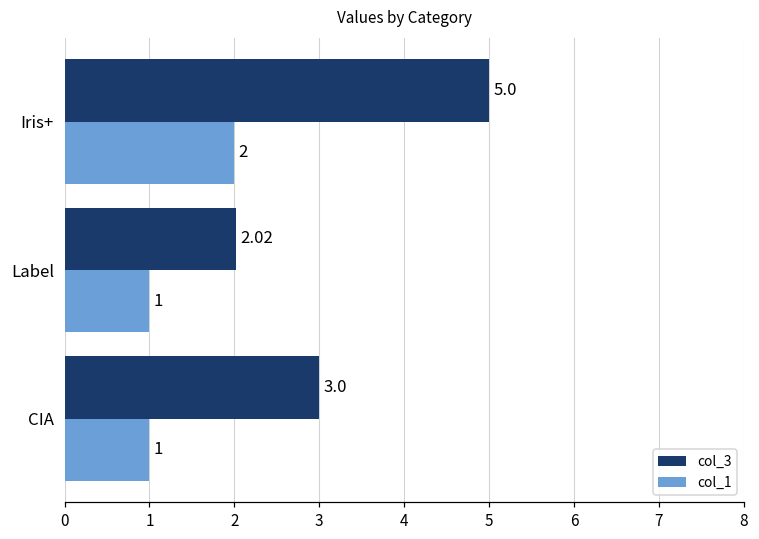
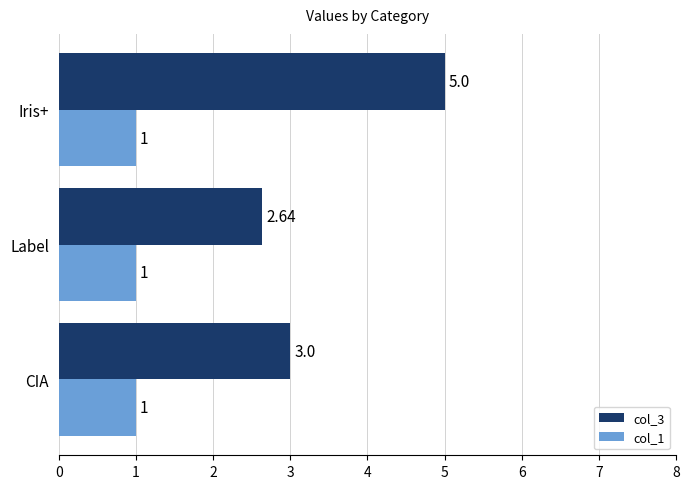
col_1, Iris+: 2 -> 1
col_3, Label: 2.02 -> 2.64
